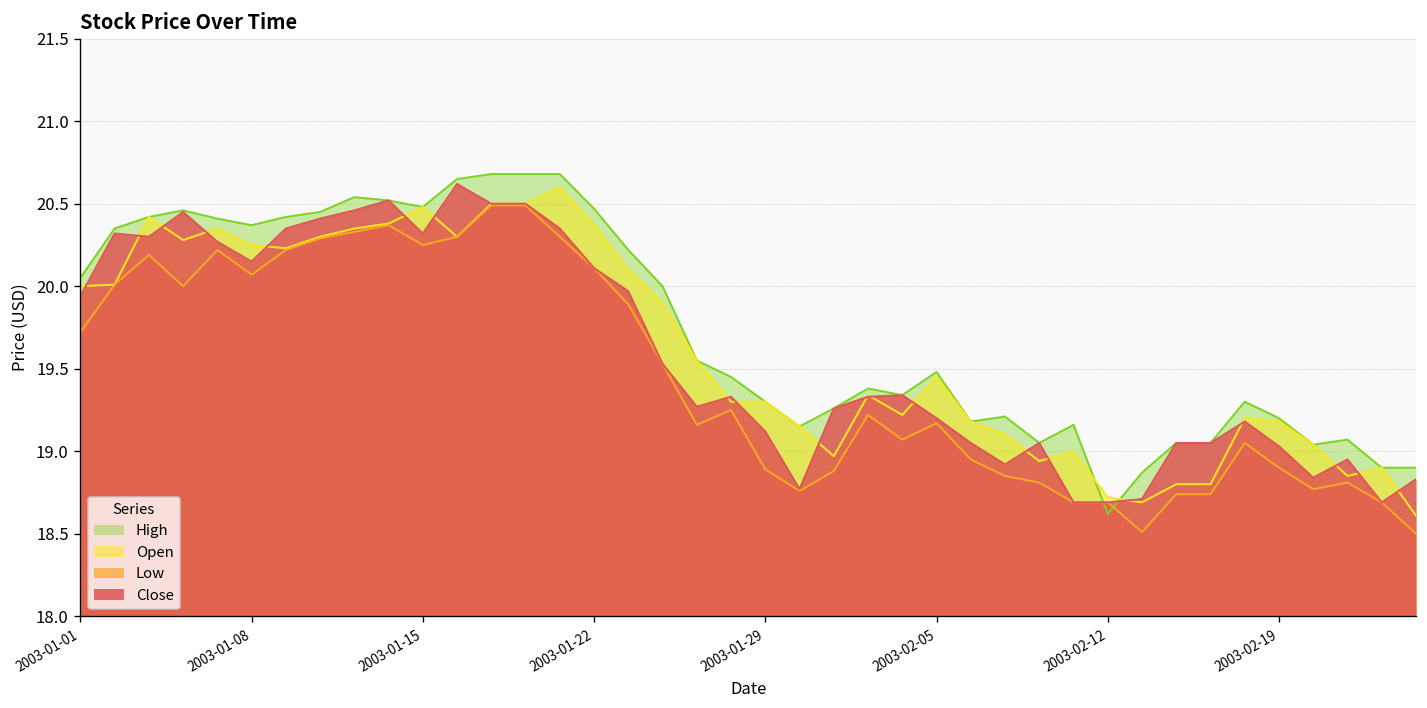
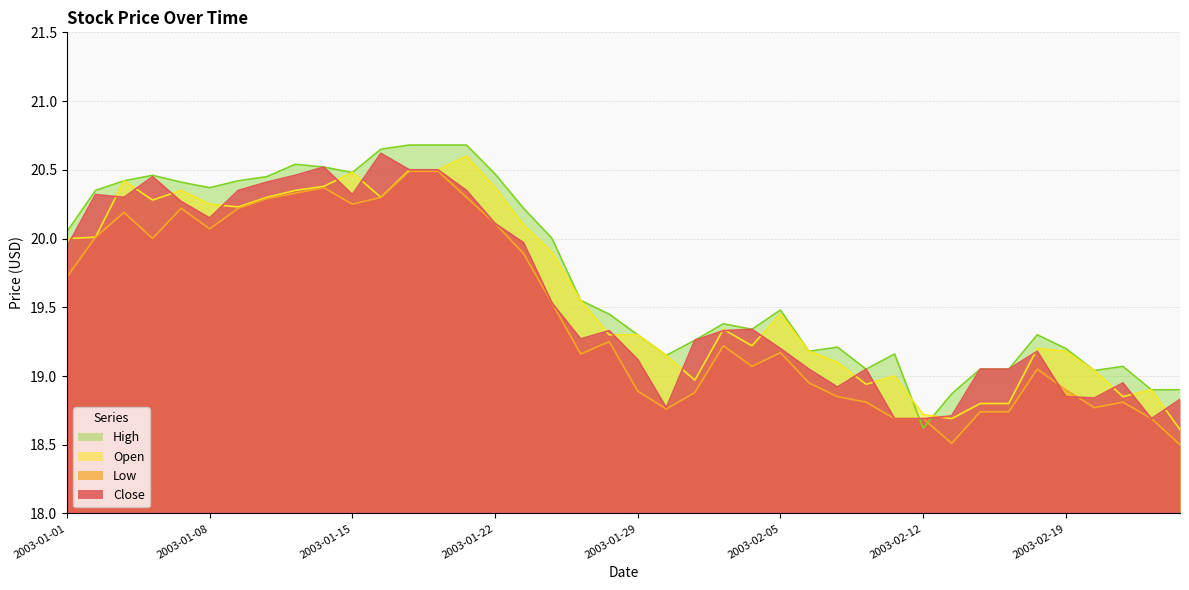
Close, 2003-02-19: 19.03 -> 18.85
